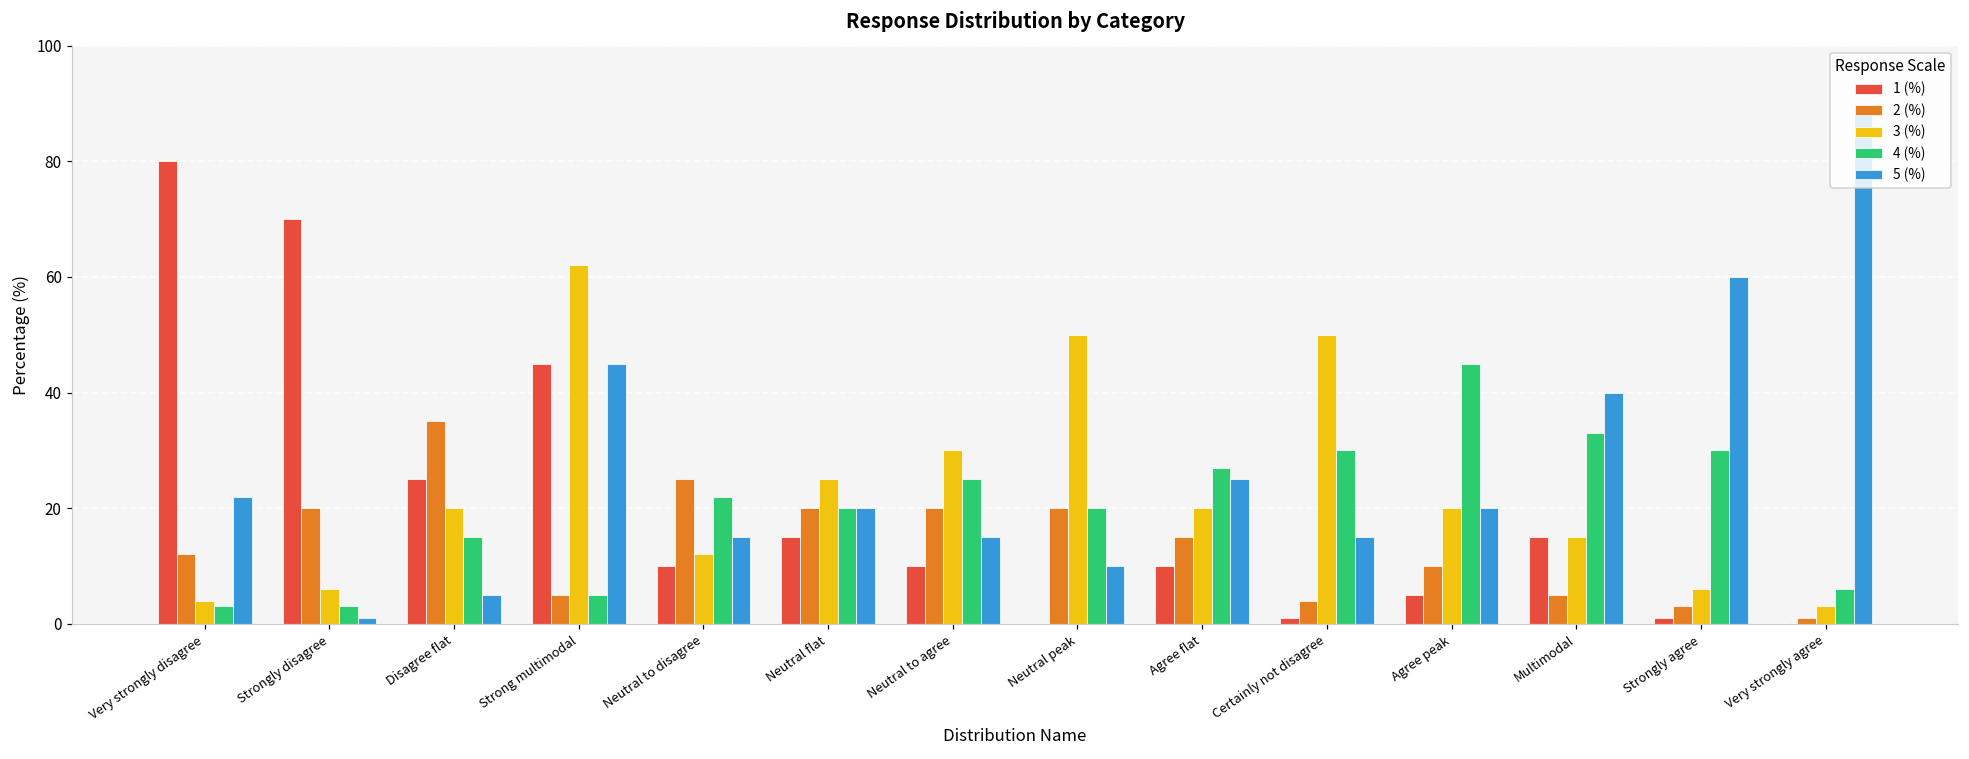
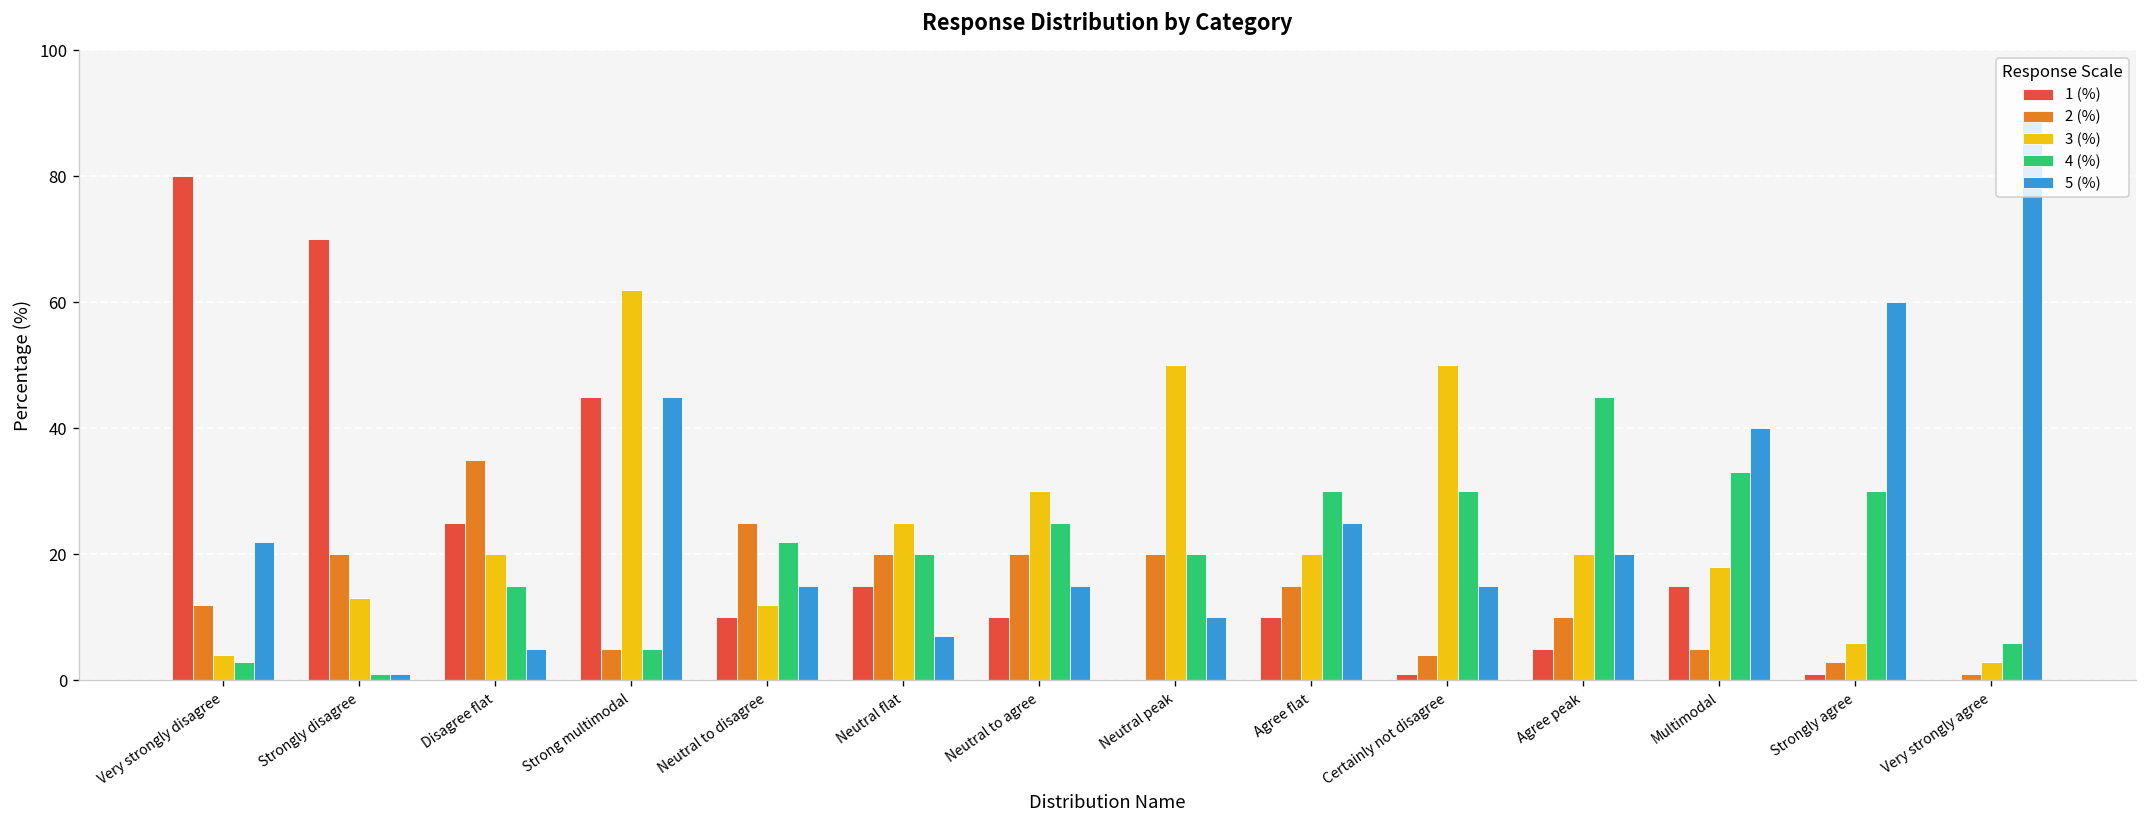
3 (%), Strongly disagree: 6 -> 13
4 (%), Strongly disagree: 3 -> 1
5 (%), Neutral flat: 20 -> 7
4 (%), Agree flat: 27 -> 30
3 (%), Multimodal: 15 -> 18
